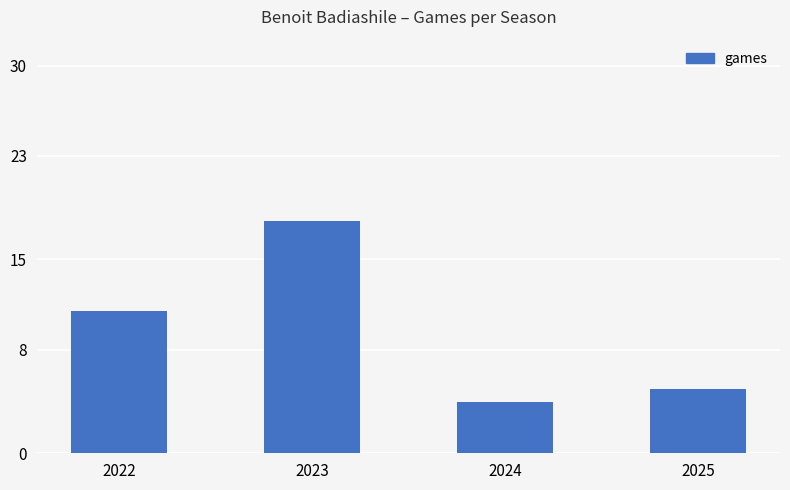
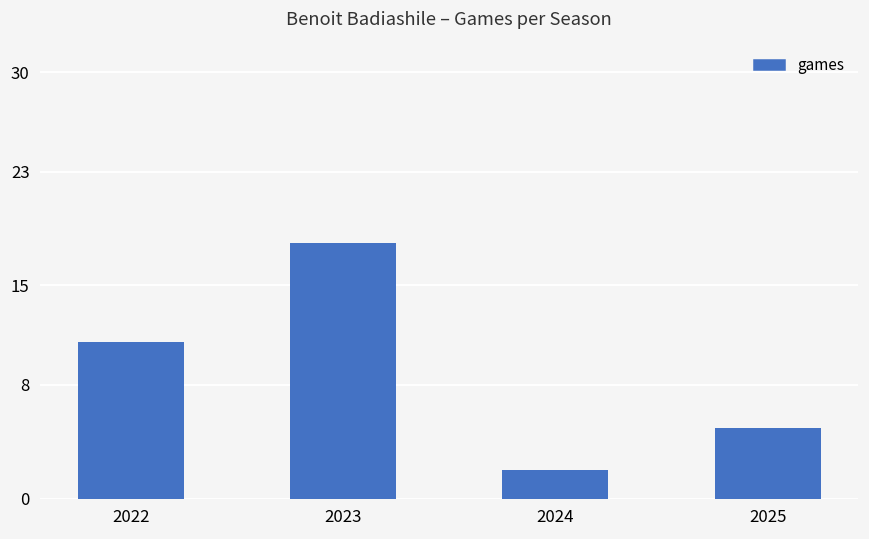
2024: 4 -> 2
